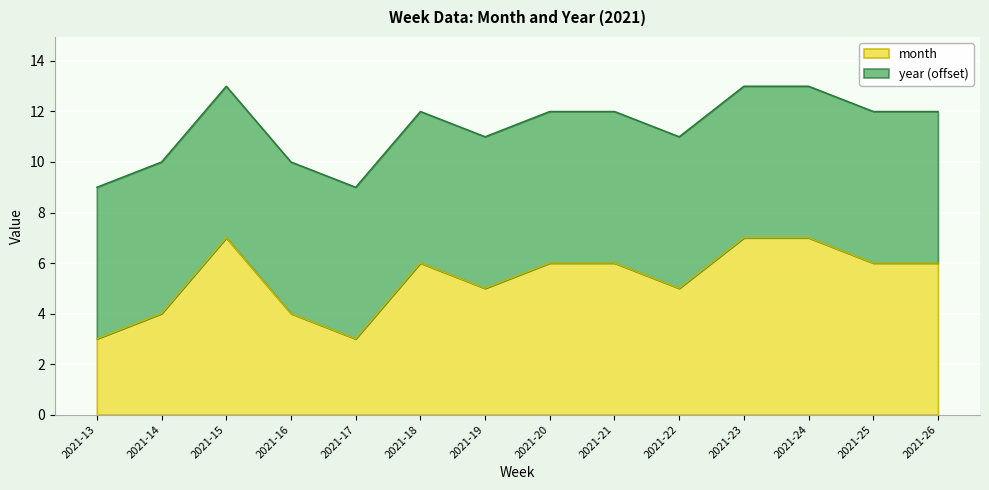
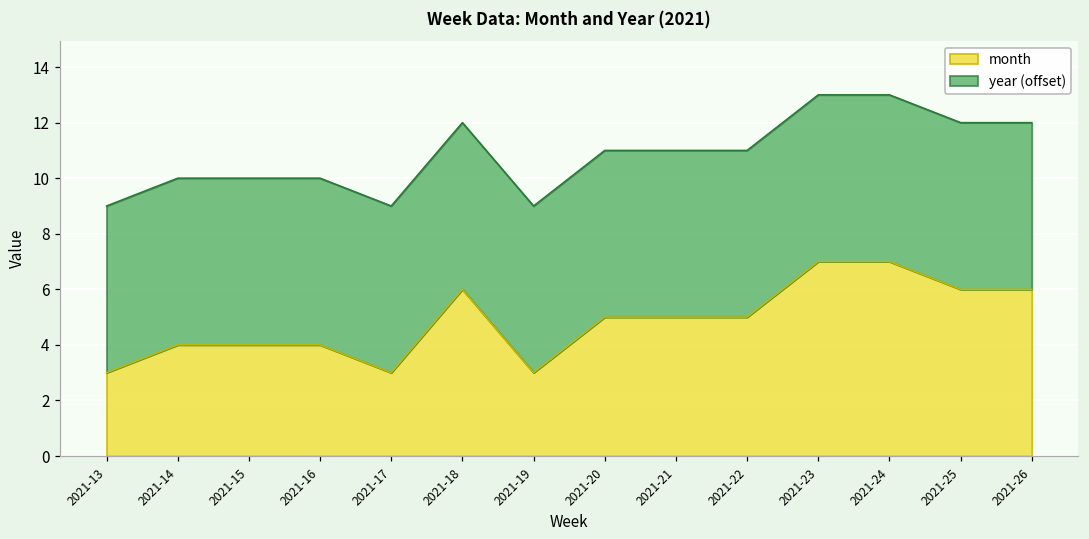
month, 2021-15: 7 -> 4
month, 2021-19: 5 -> 3
month, 2021-20: 6 -> 5
month, 2021-21: 6 -> 5
